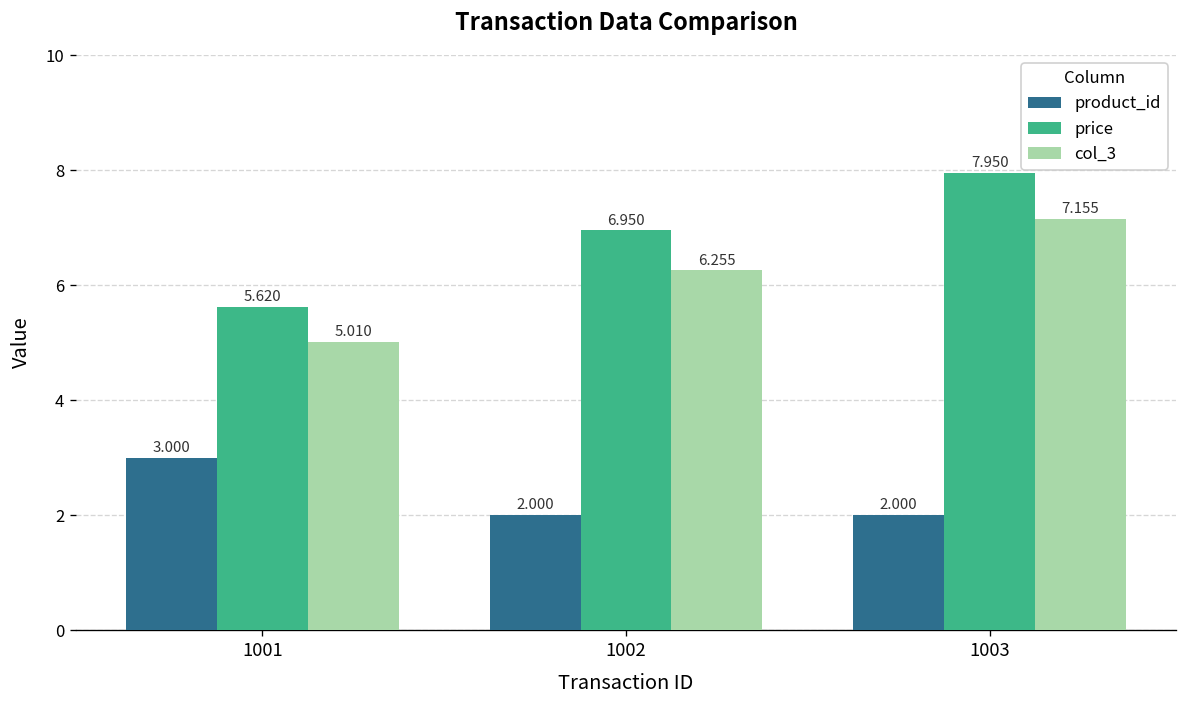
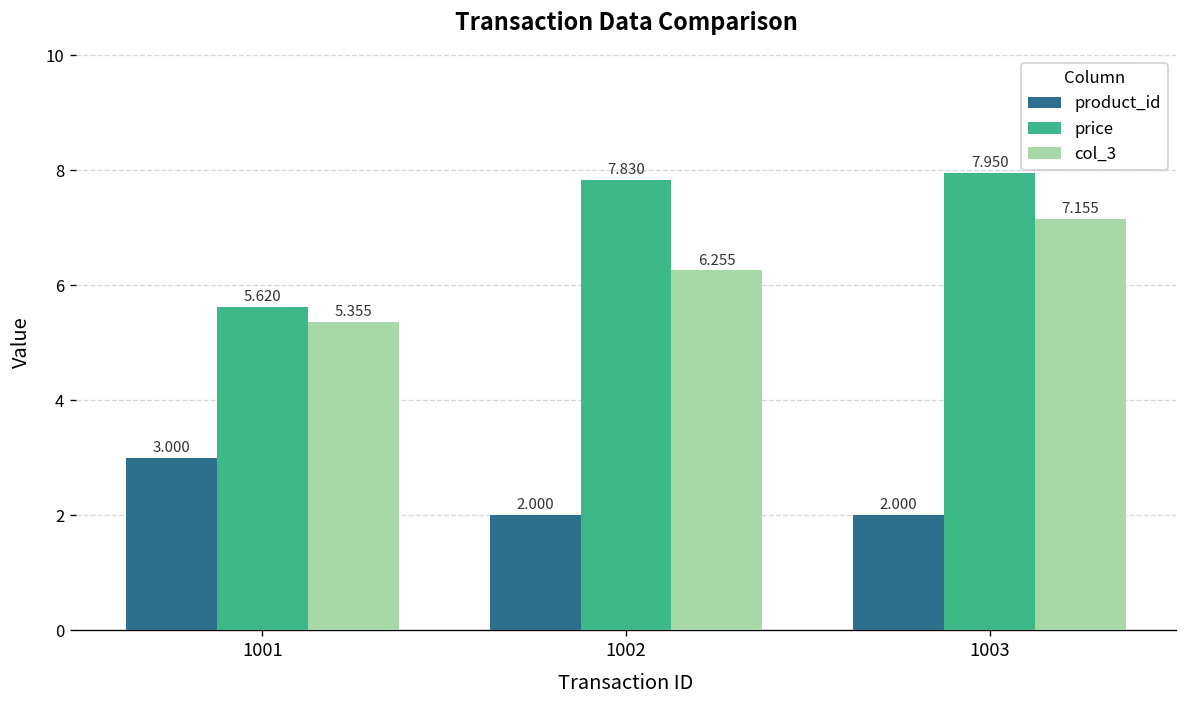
col_3, 1001: 5.010 -> 5.355
price, 1002: 6.950 -> 7.830
